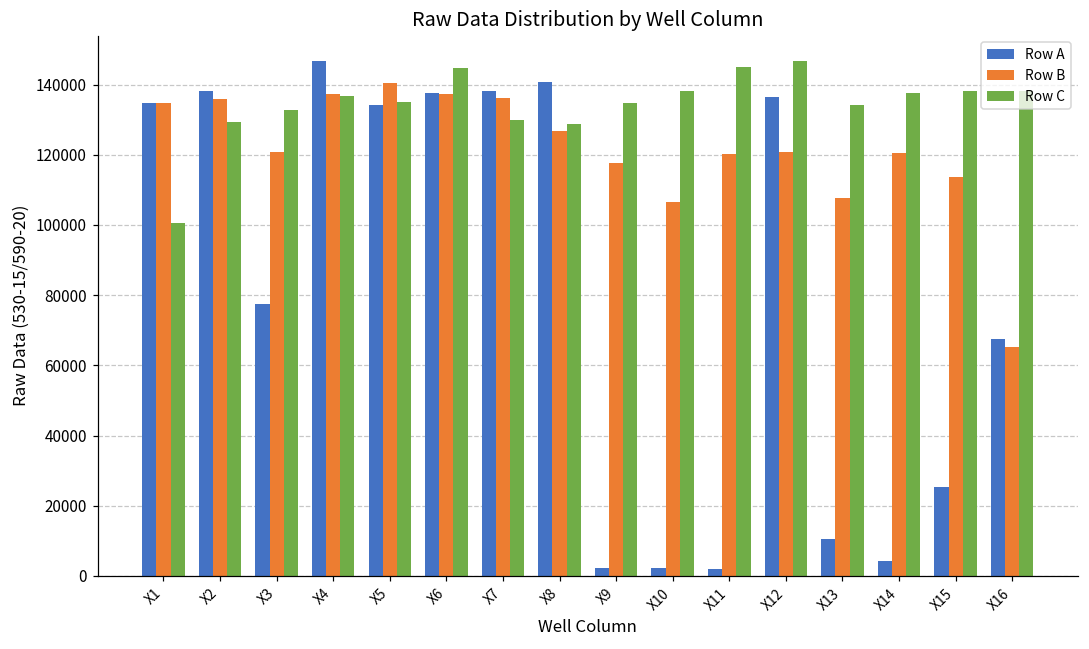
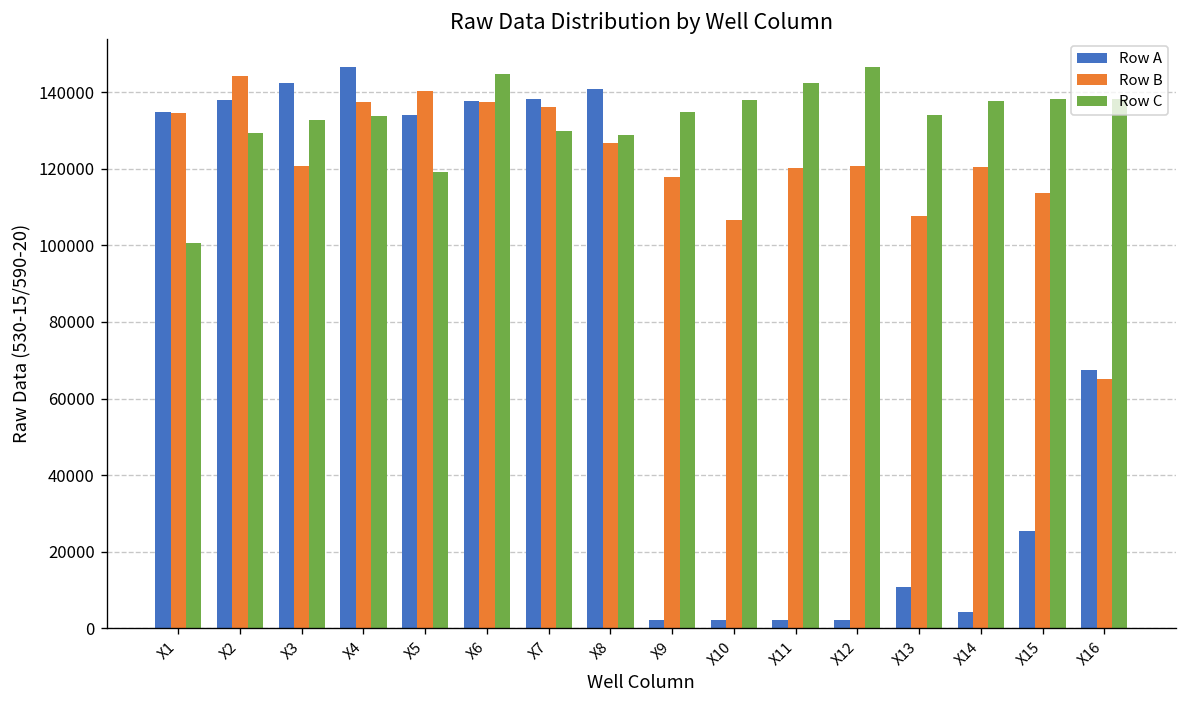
Row B, X2: 136000 -> 144000
Row A, X3: 78000 -> 143000
Row C, X4: 137000 -> 134000
Row C, X5: 135000 -> 119000
Row C, X11: 145000 -> 143000
Row A, X12: 136000 -> 2000
